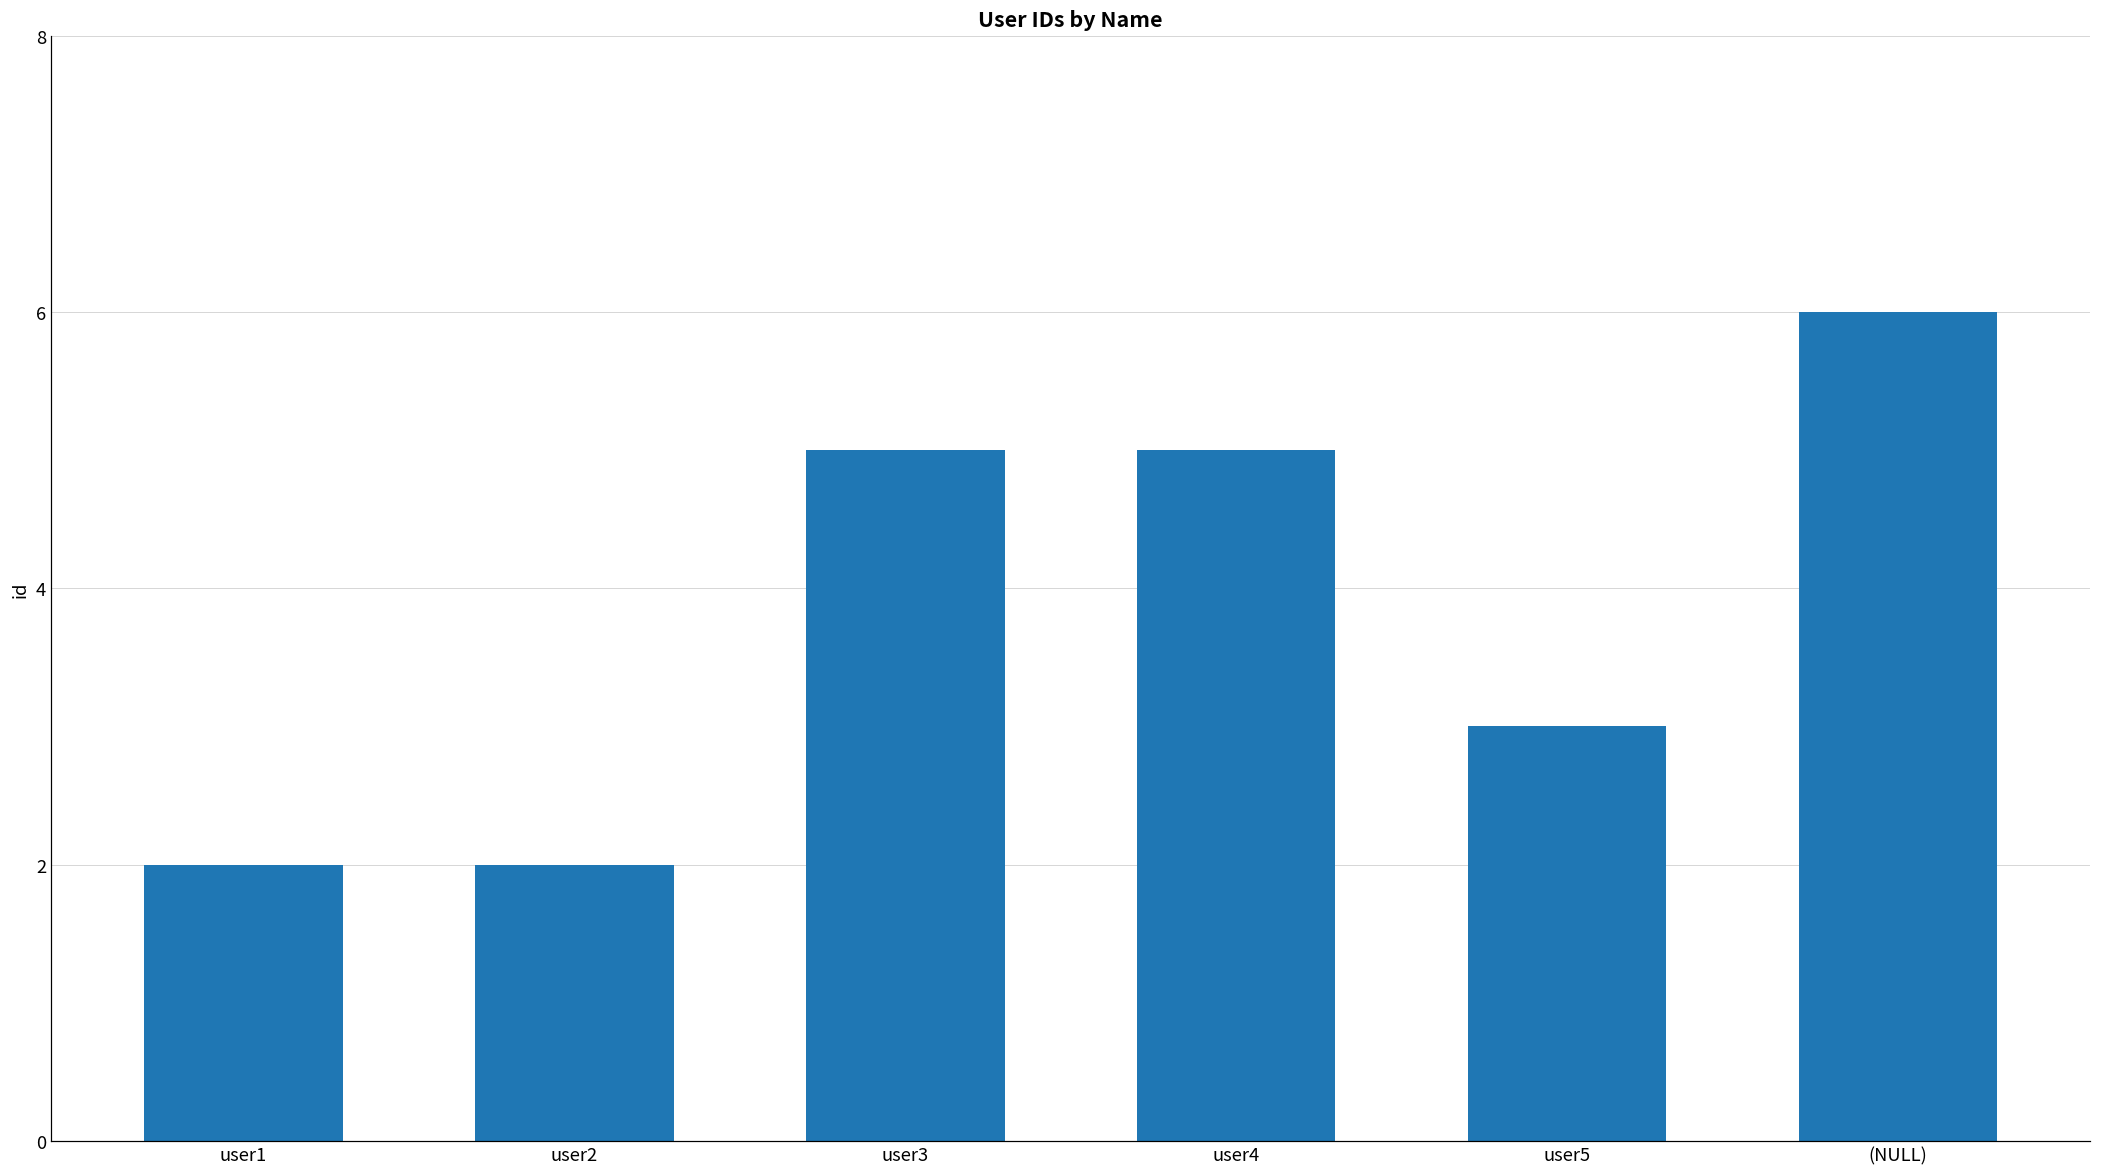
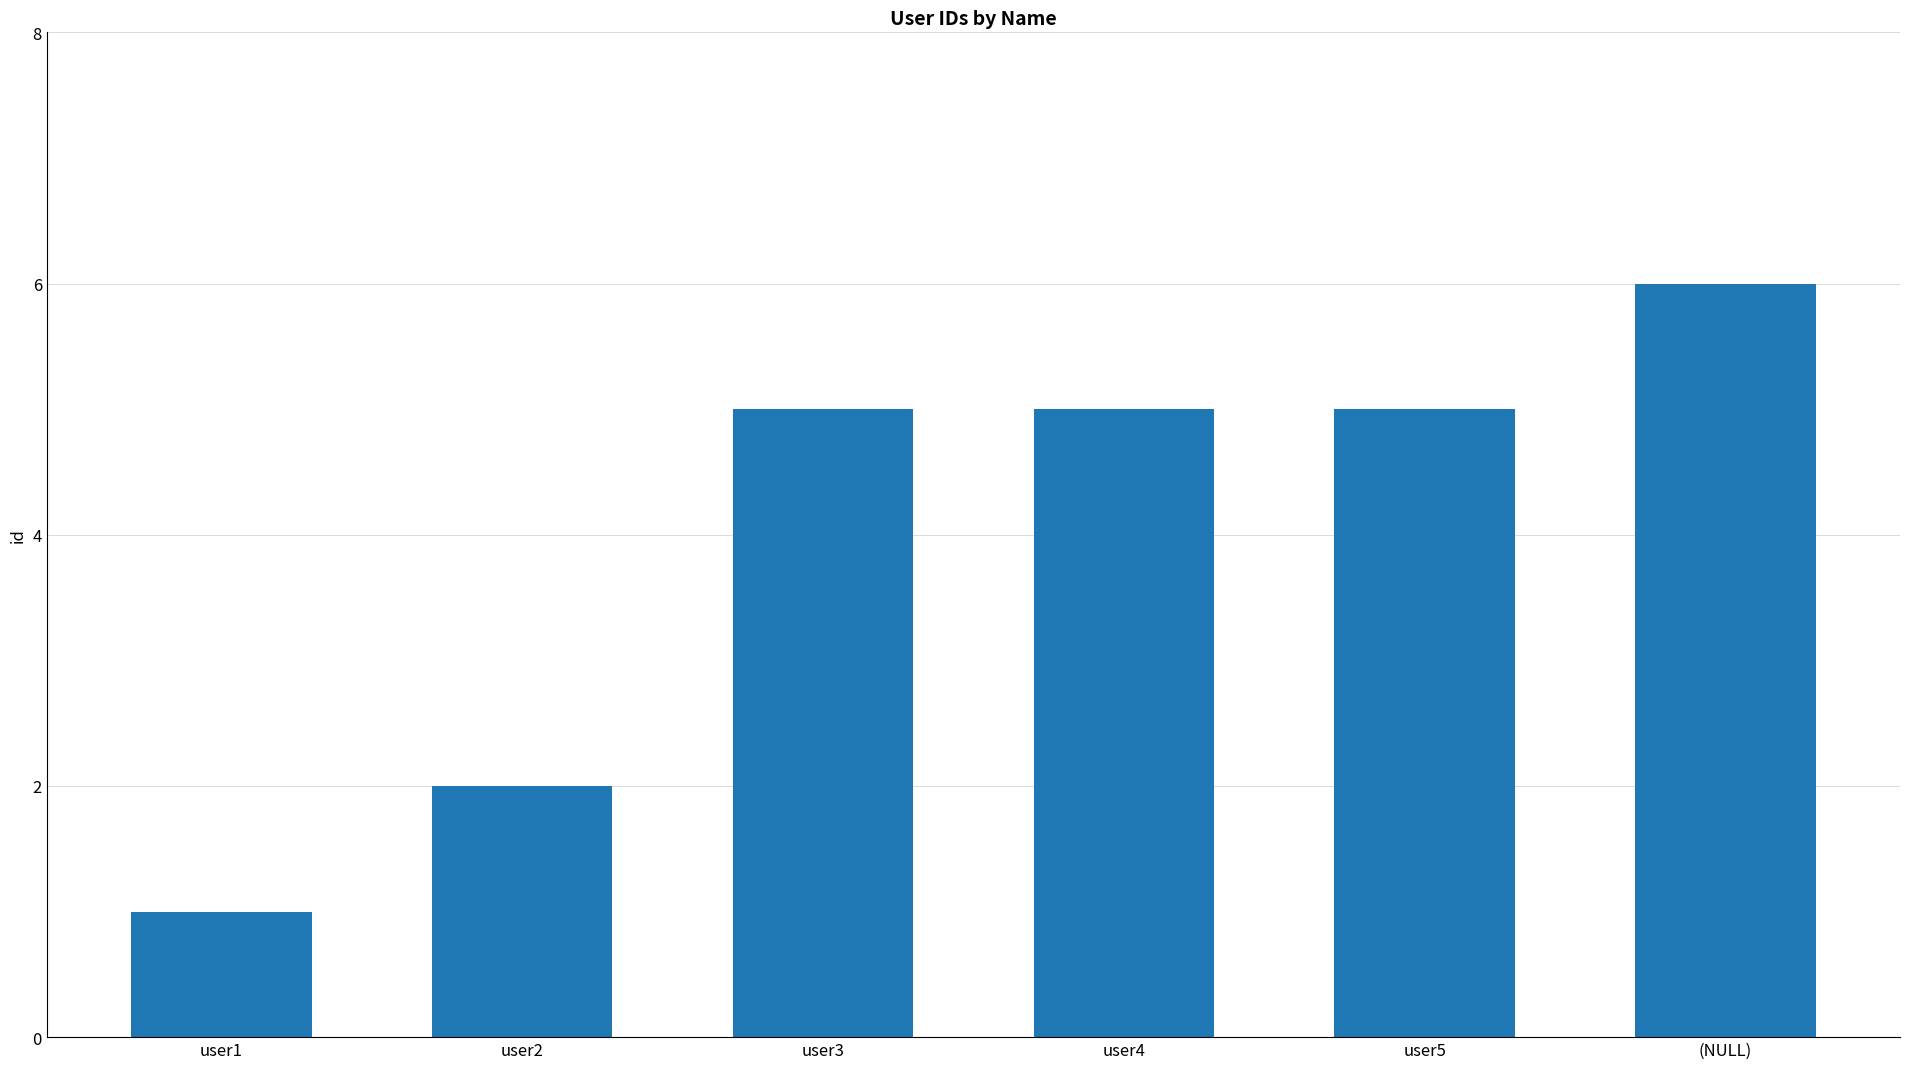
user1: 2 -> 1
user5: 3 -> 5
